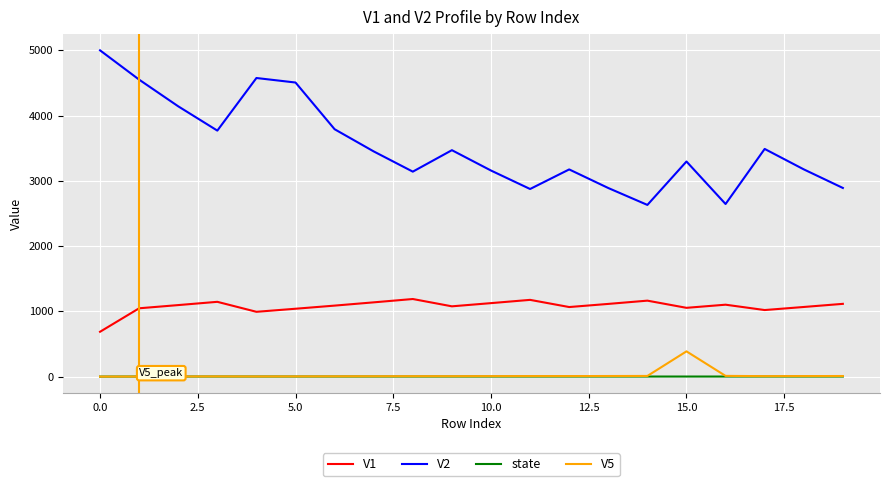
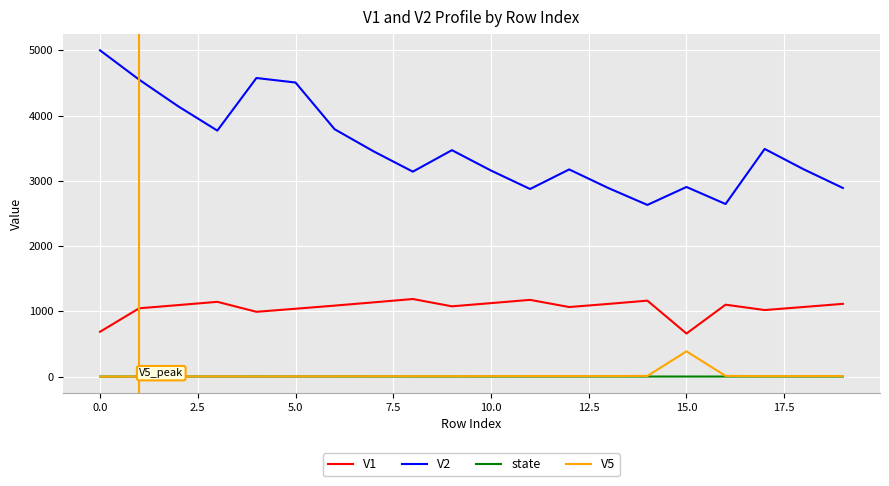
V1, 15.0: 1100 -> 700
V2, 15.0: 3300 -> 2900
